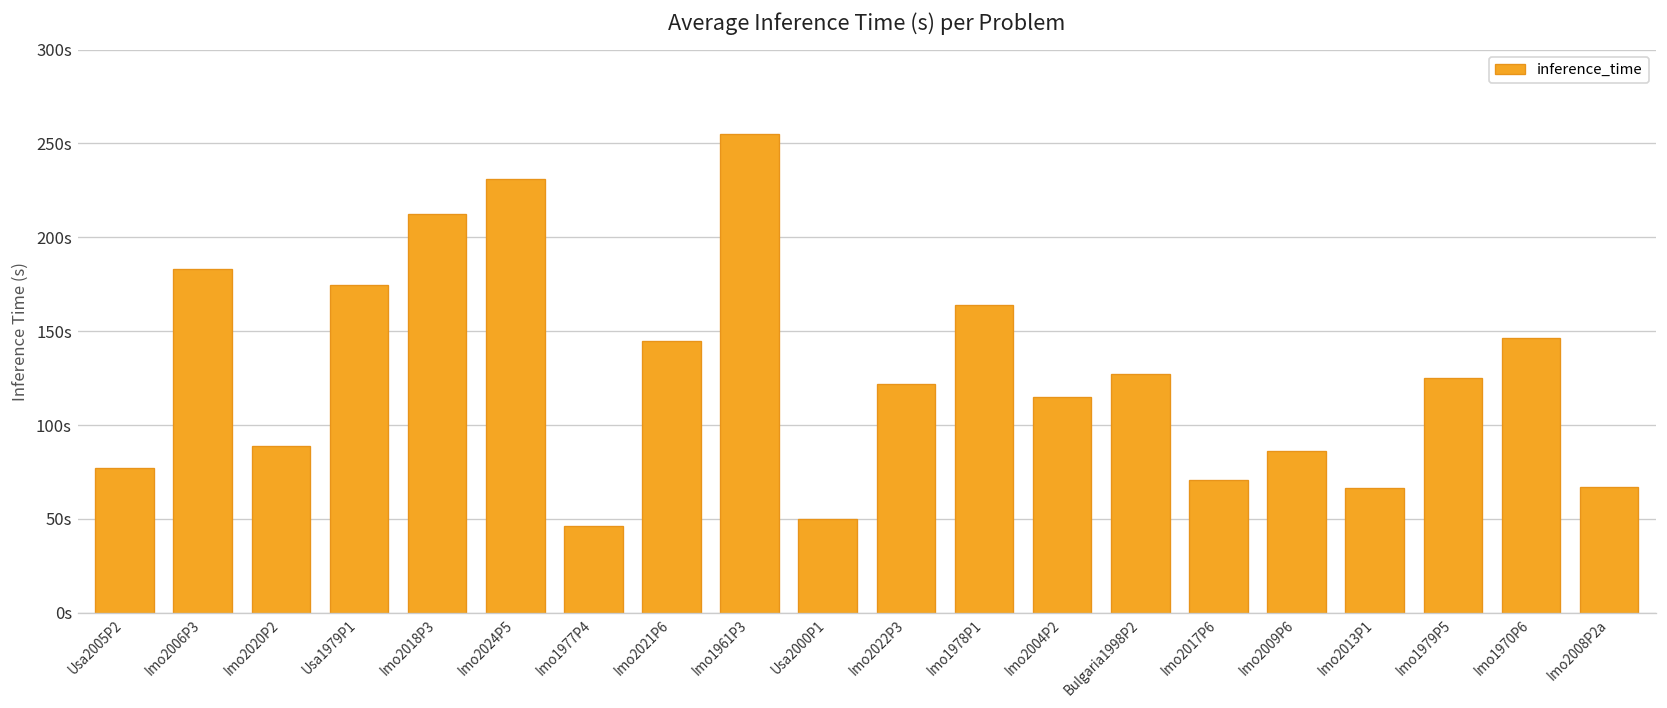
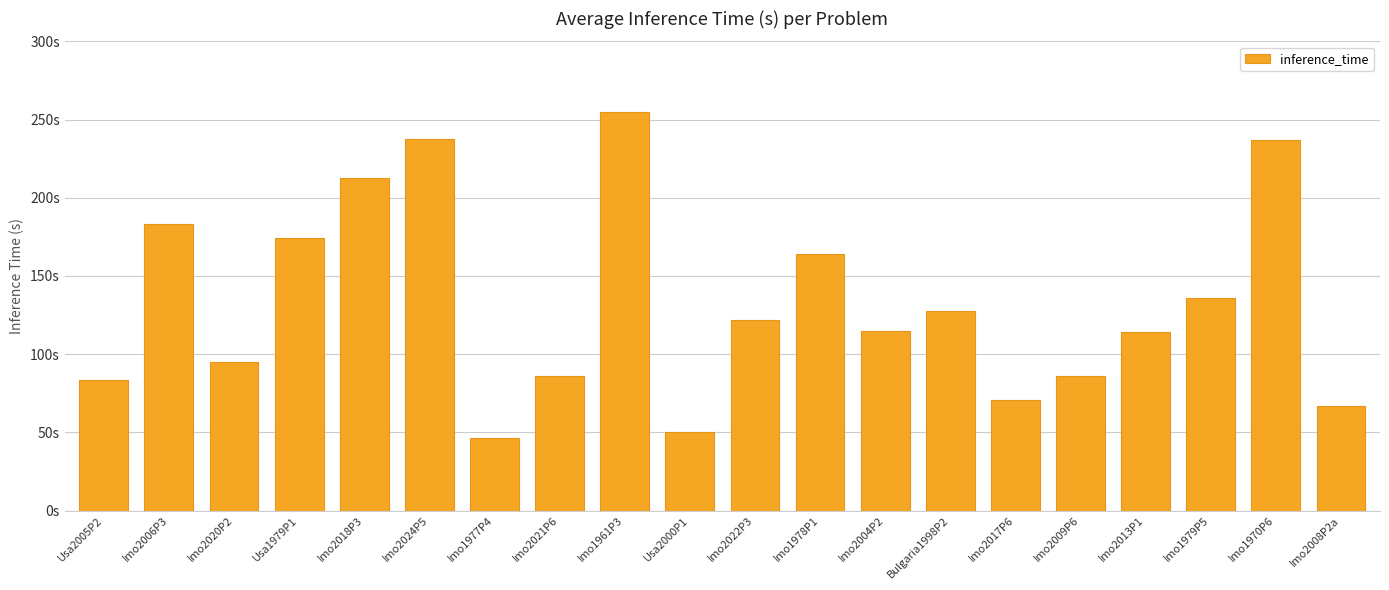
Usa2005P2: 77s -> 84s
Imo2020P2: 89s -> 95s
Imo2024P5: 231s -> 238s
Imo2021P6: 145s -> 86s
Imo2013P1: 67s -> 114s
Imo1979P5: 125s -> 136s
Imo1970P6: 146s -> 237s
